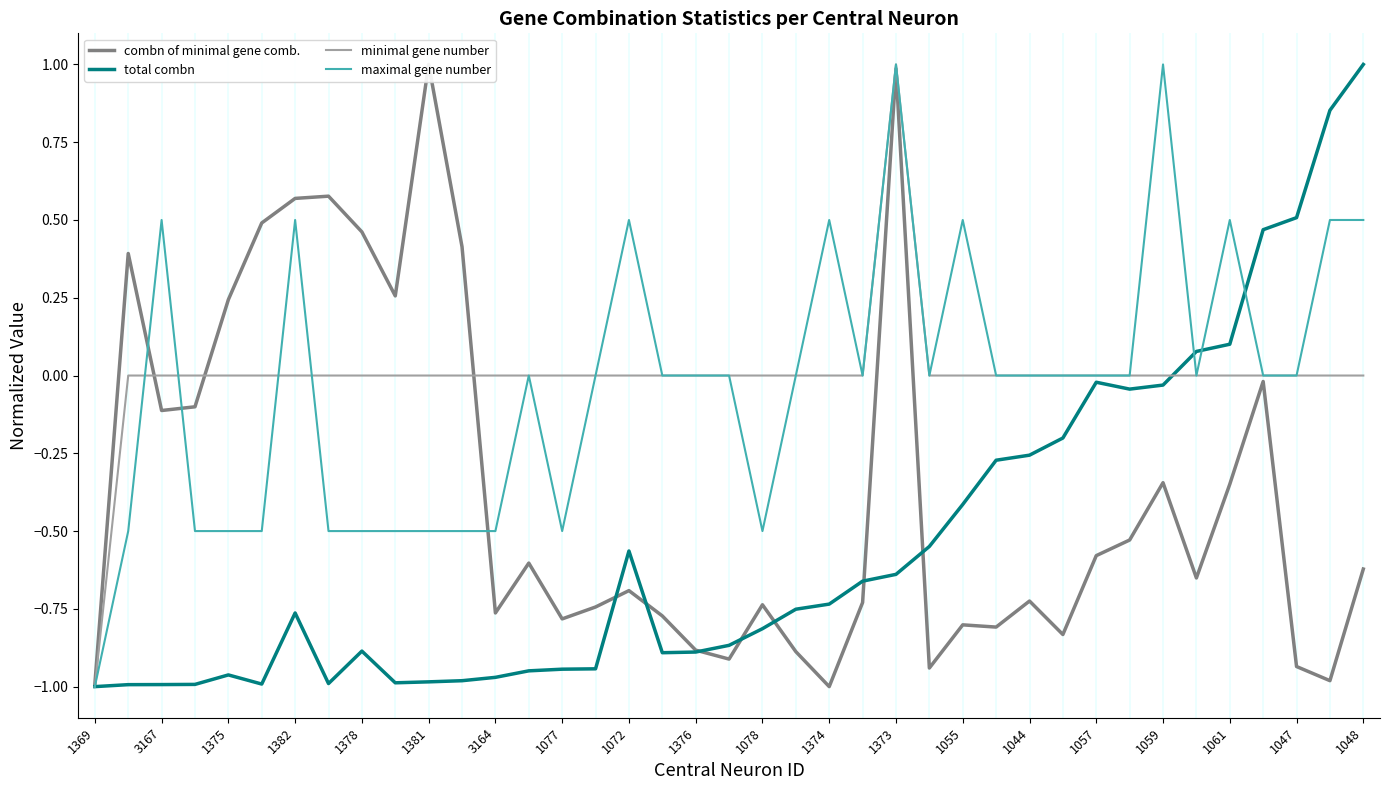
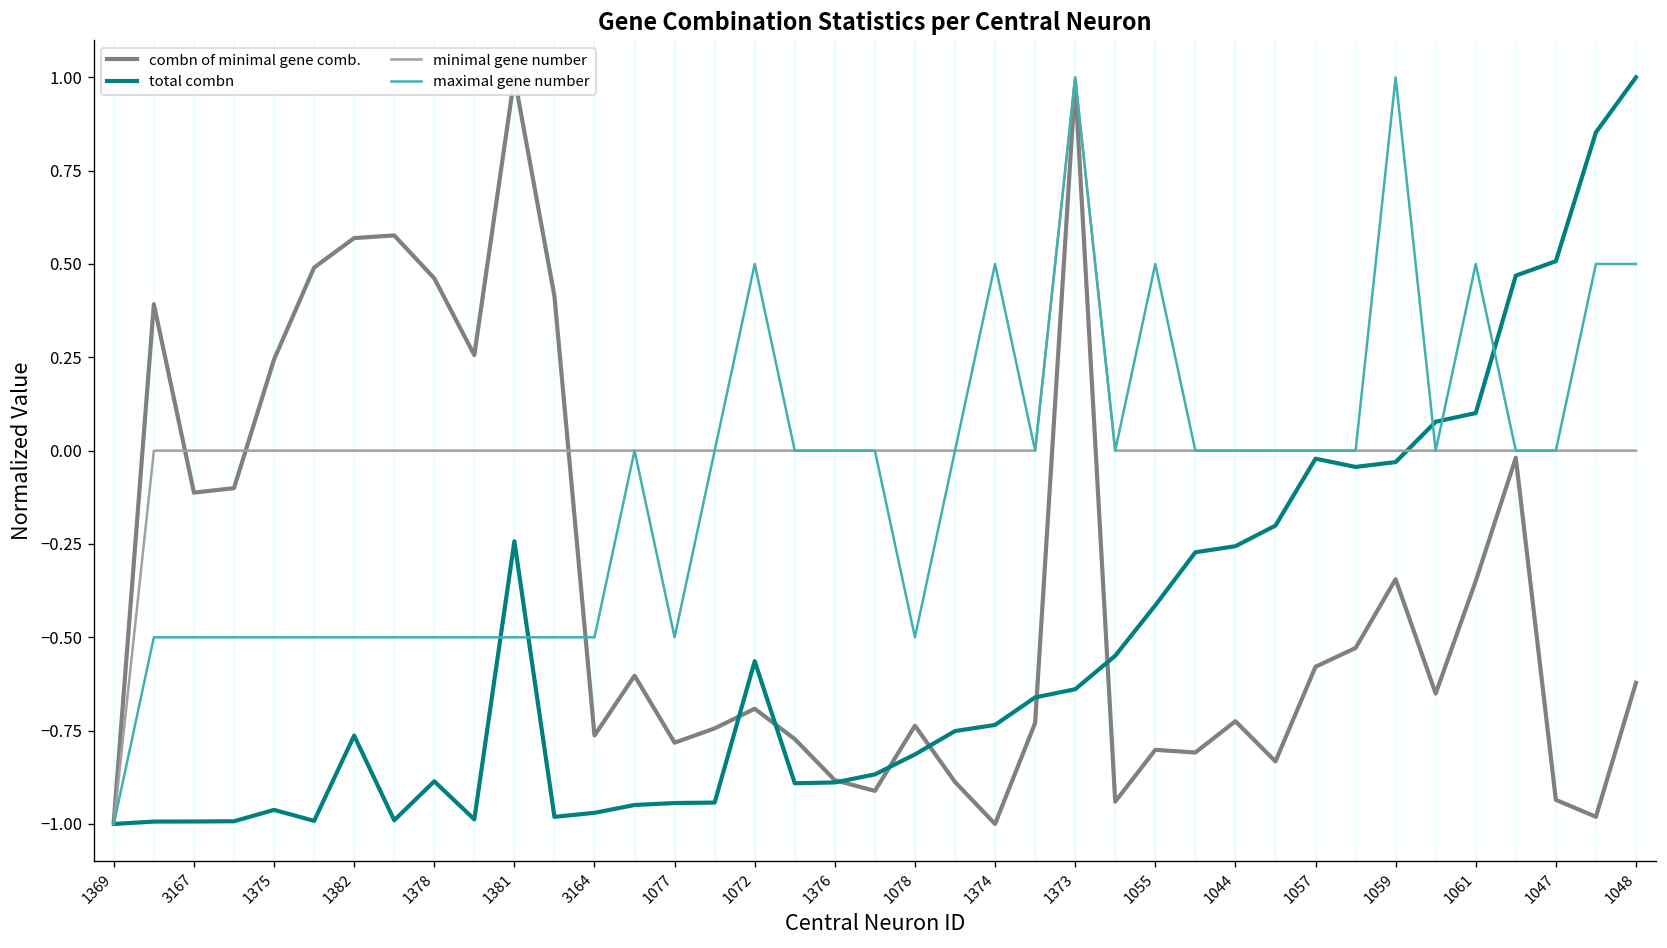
maximal gene number, 3167: 0.50 -> -0.50
maximal gene number, 1382: 0.50 -> -0.50
total combn, 1381: -0.98 -> -0.24
